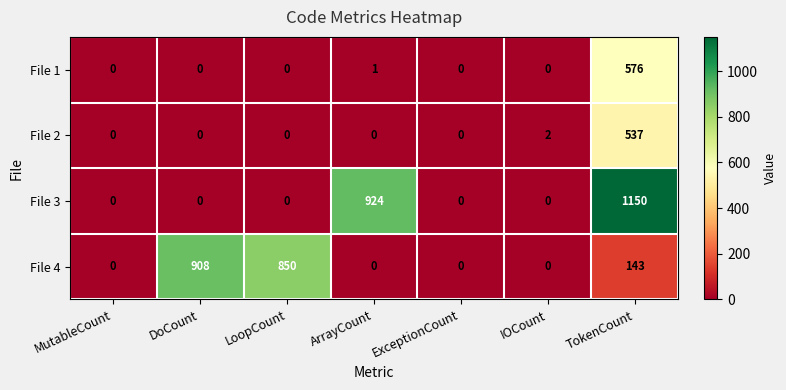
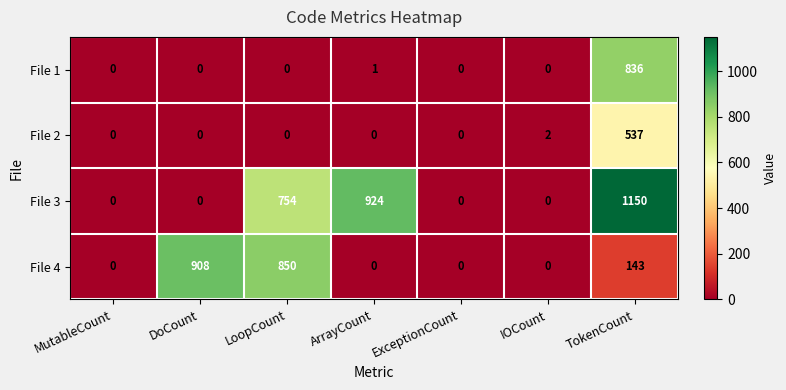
File 1, TokenCount: 576 -> 836
File 3, LoopCount: 0 -> 754
